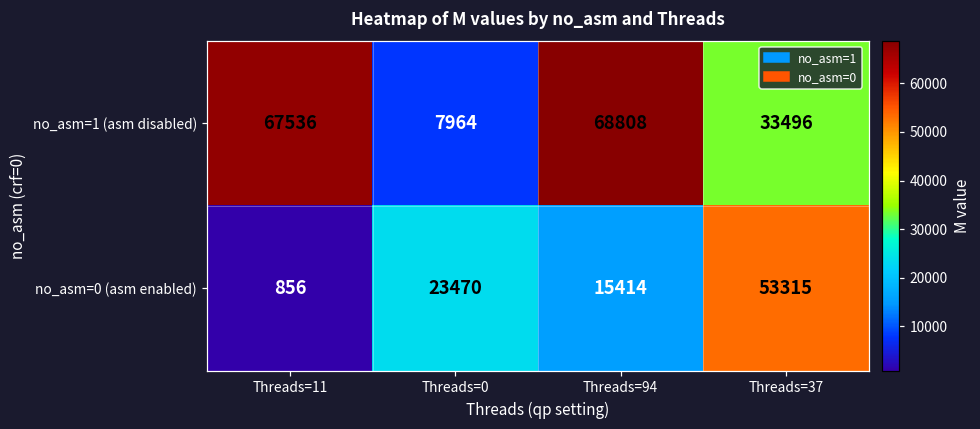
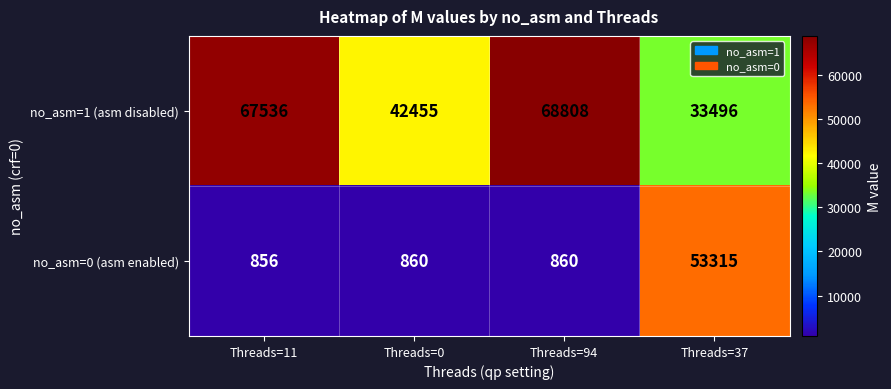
no_asm=1 (asm disabled), Threads=0: 7964 -> 42455
no_asm=0 (asm enabled), Threads=0: 23470 -> 860
no_asm=0 (asm enabled), Threads=94: 15414 -> 860
